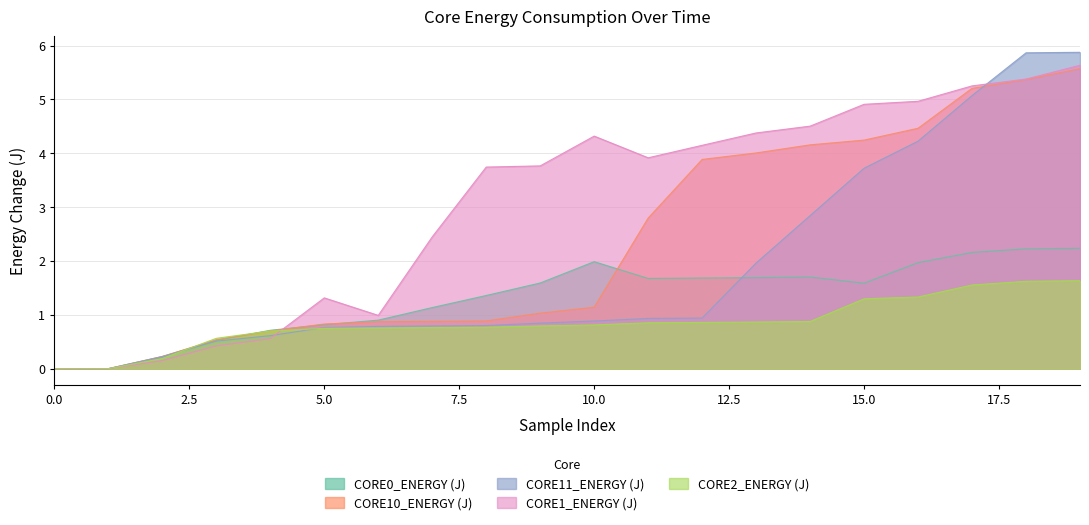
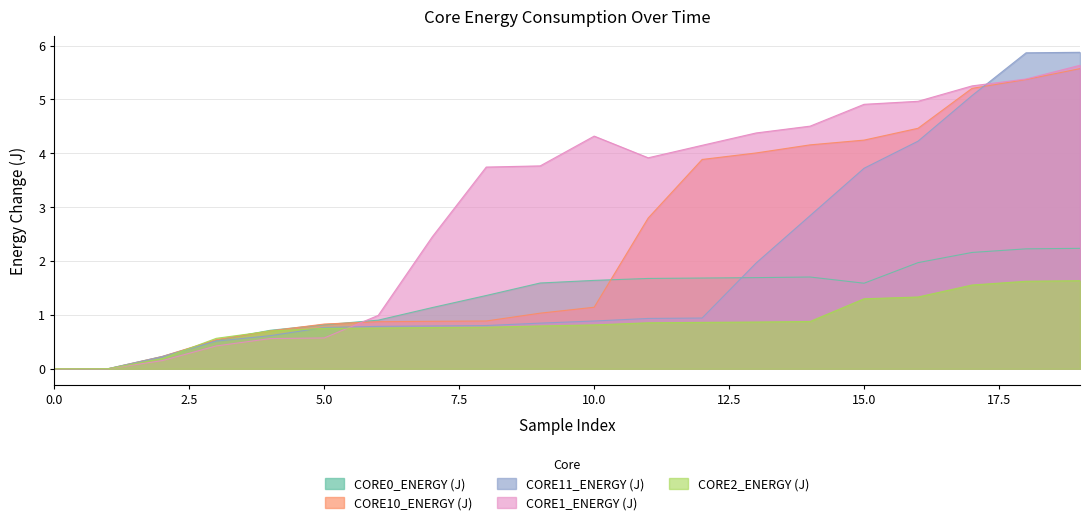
CORE1_ENERGY (J), 5.0: 1.3 -> 0.6
CORE0_ENERGY (J), 10.0: 2.0 -> 1.6
